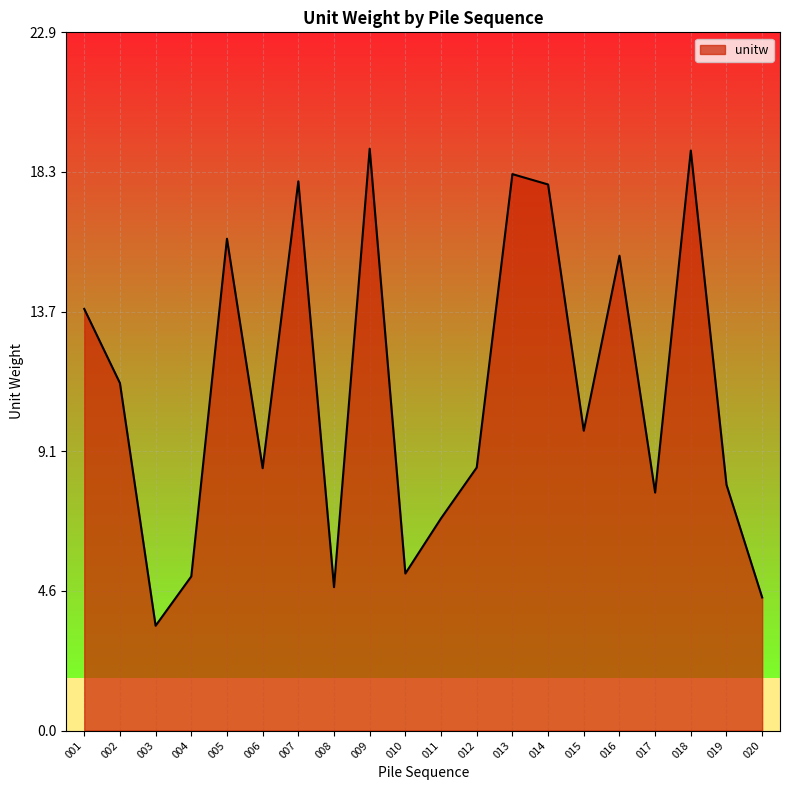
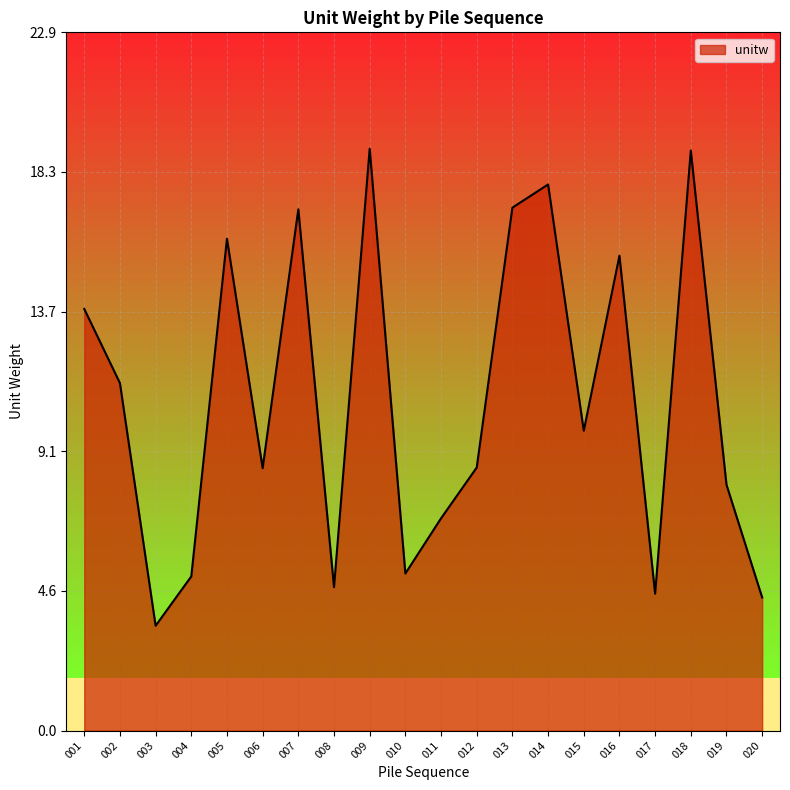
007: 18.0 -> 17.1
013: 18.2 -> 17.1
017: 7.8 -> 4.5
